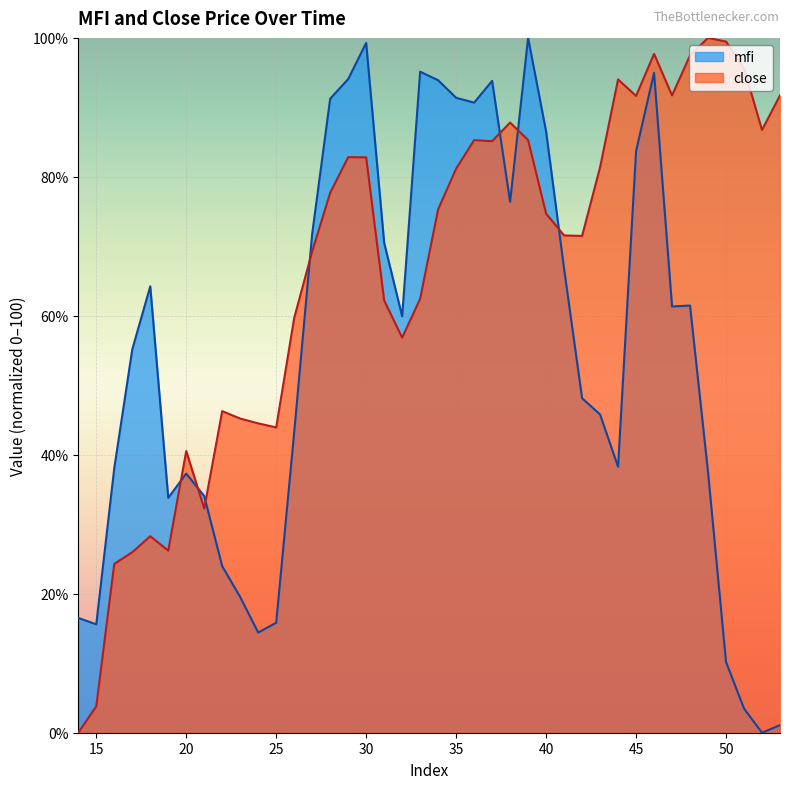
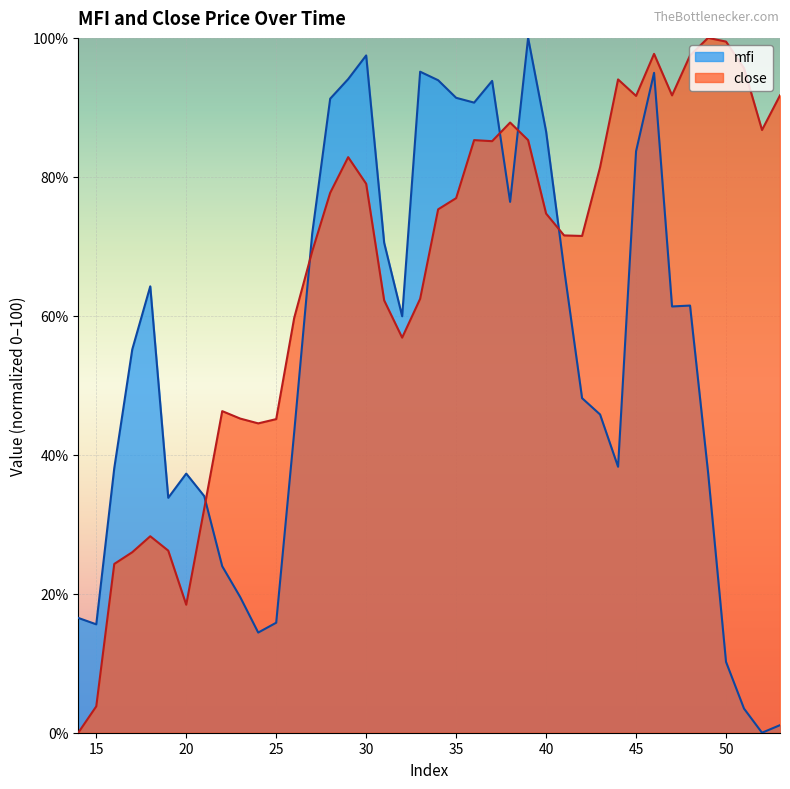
close, 20: 41% -> 18%
close, 25: 44% -> 45%
mfi, 30: 99% -> 97%
close, 30: 83% -> 79%
close, 35: 81% -> 77%
